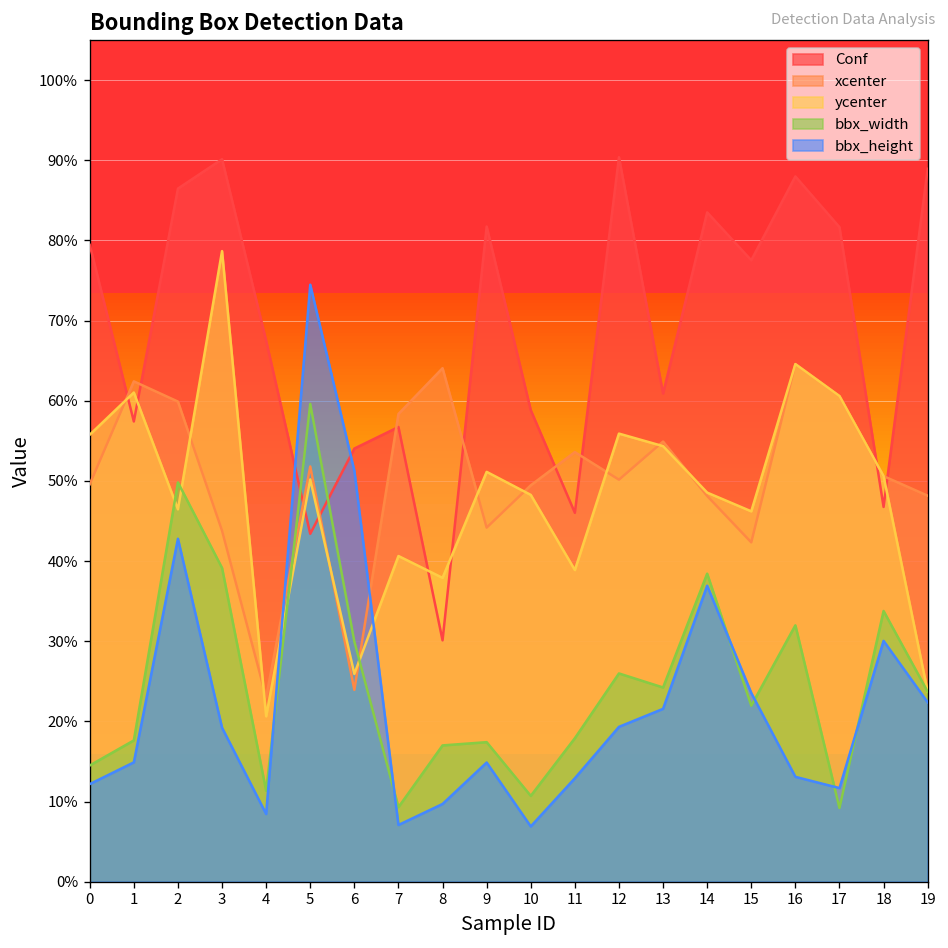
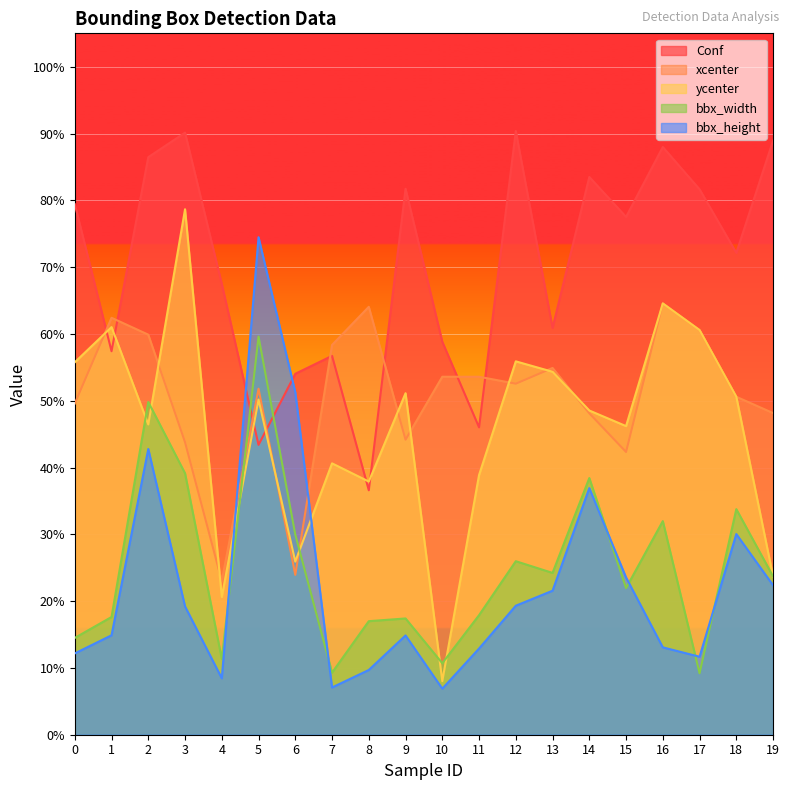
Conf, 8: 30% -> 37%
xcenter, 10: 49% -> 54%
ycenter, 10: 48% -> 8%
xcenter, 12: 50% -> 53%
Conf, 18: 47% -> 72%
